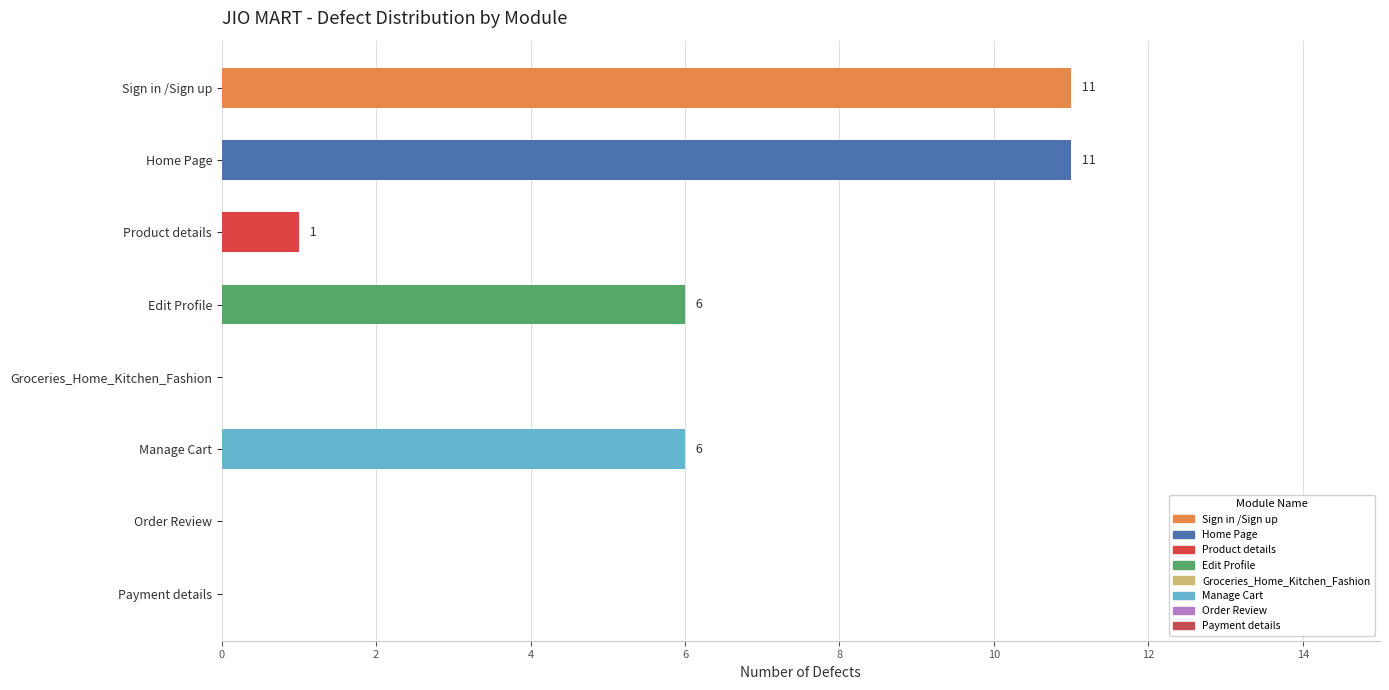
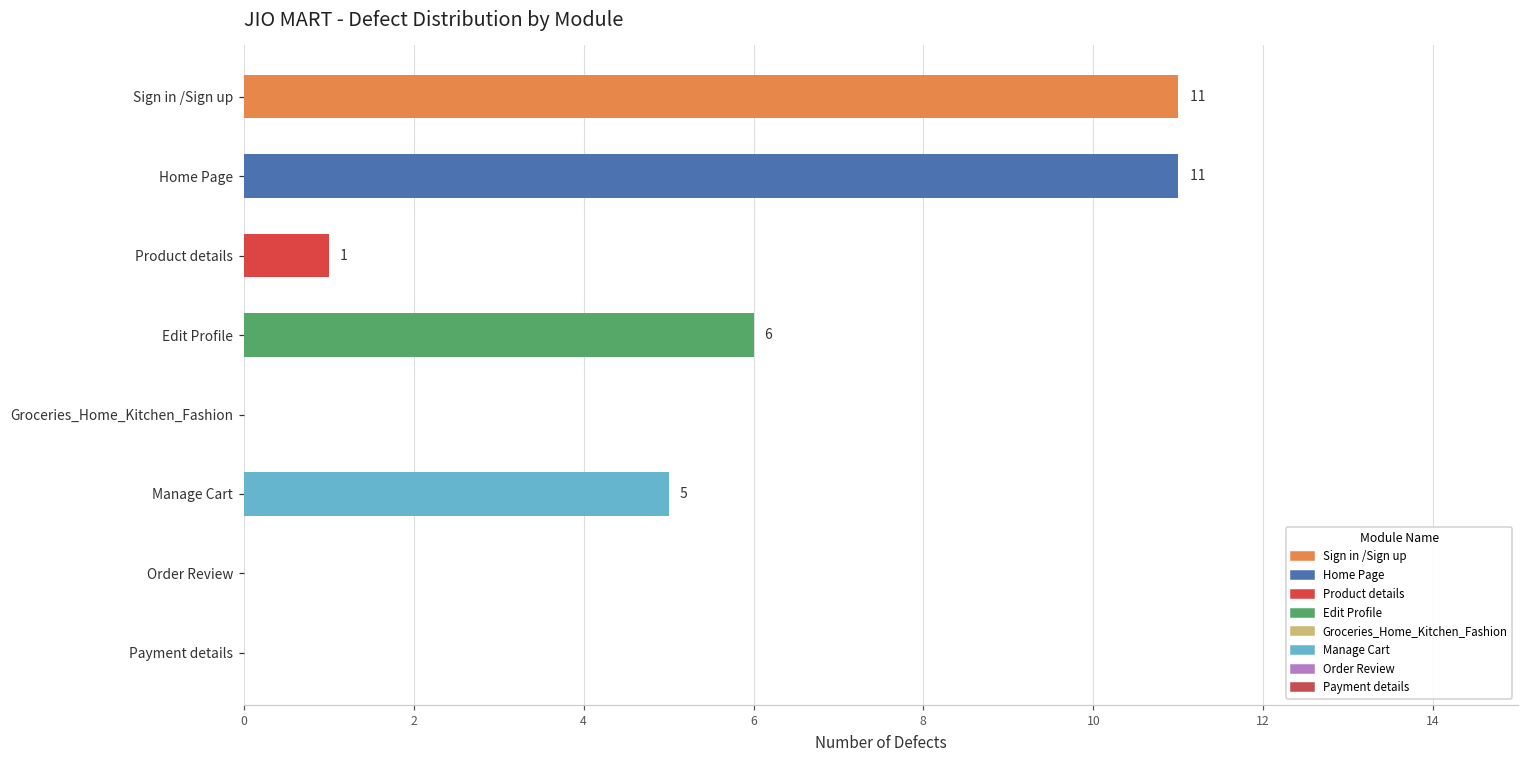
Manage Cart: 6 -> 5
